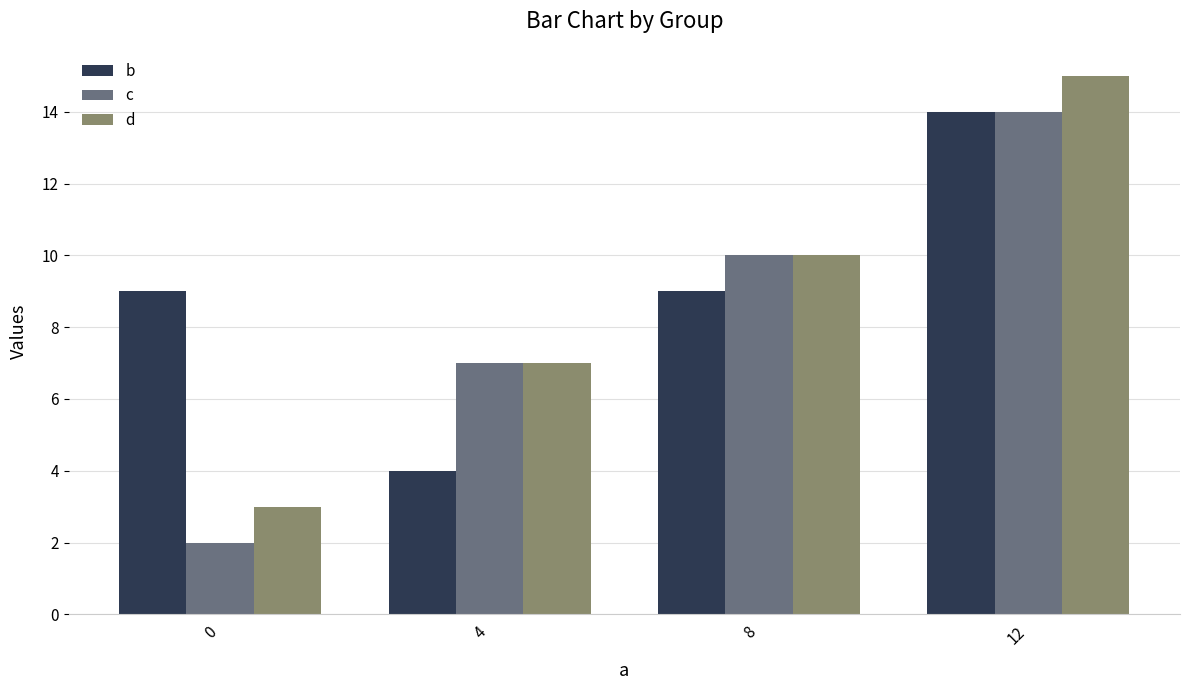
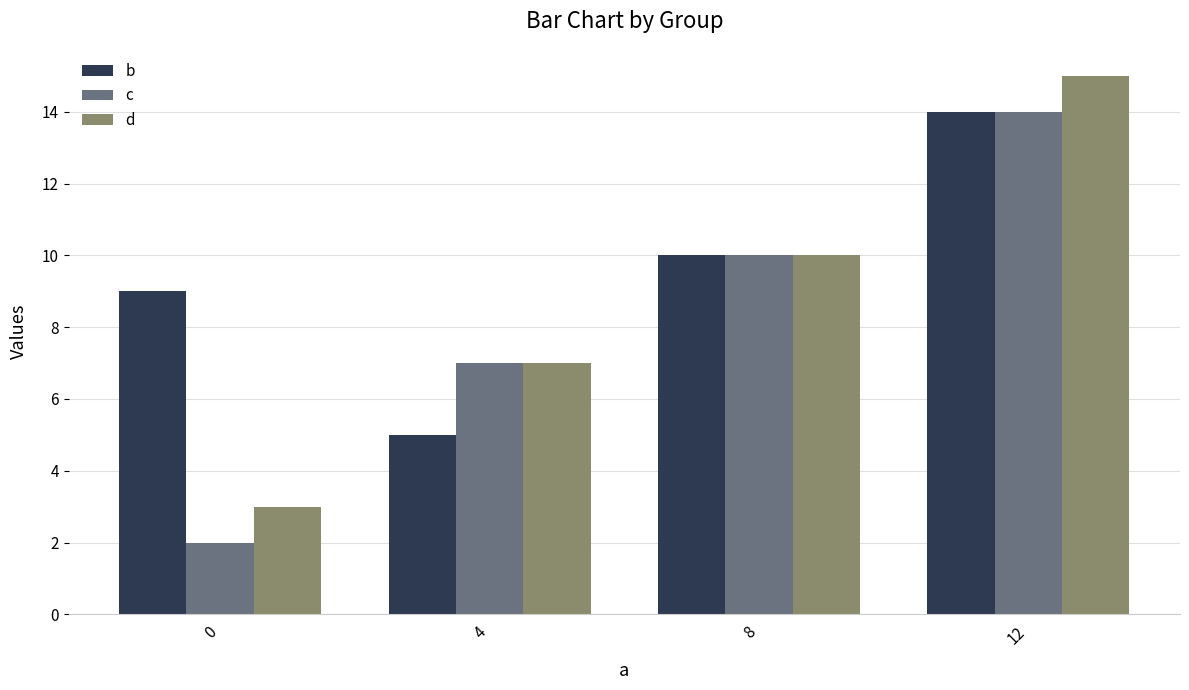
b, 4: 4 -> 5
b, 8: 9 -> 10
